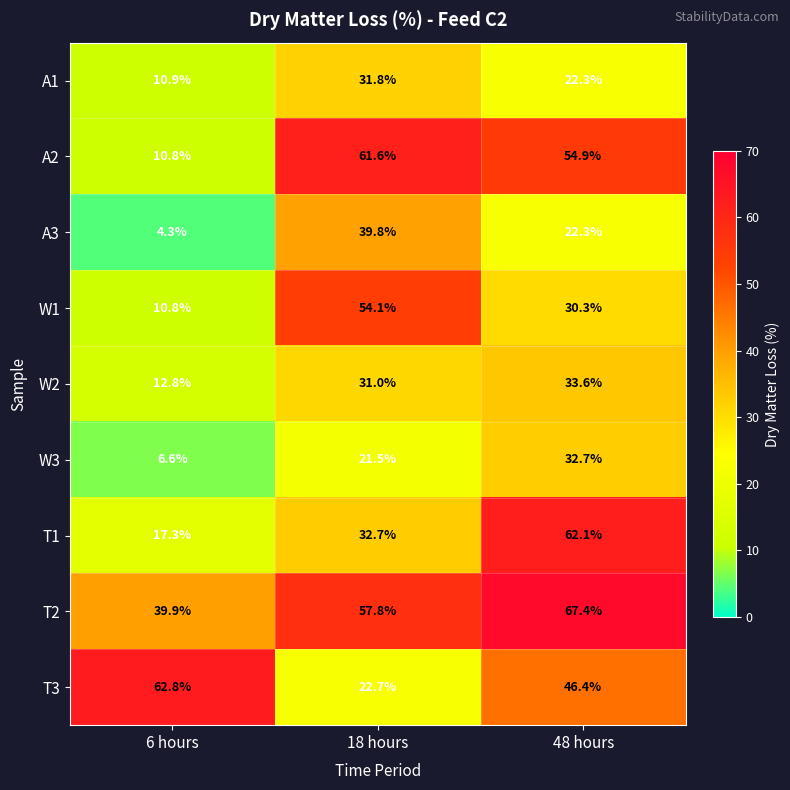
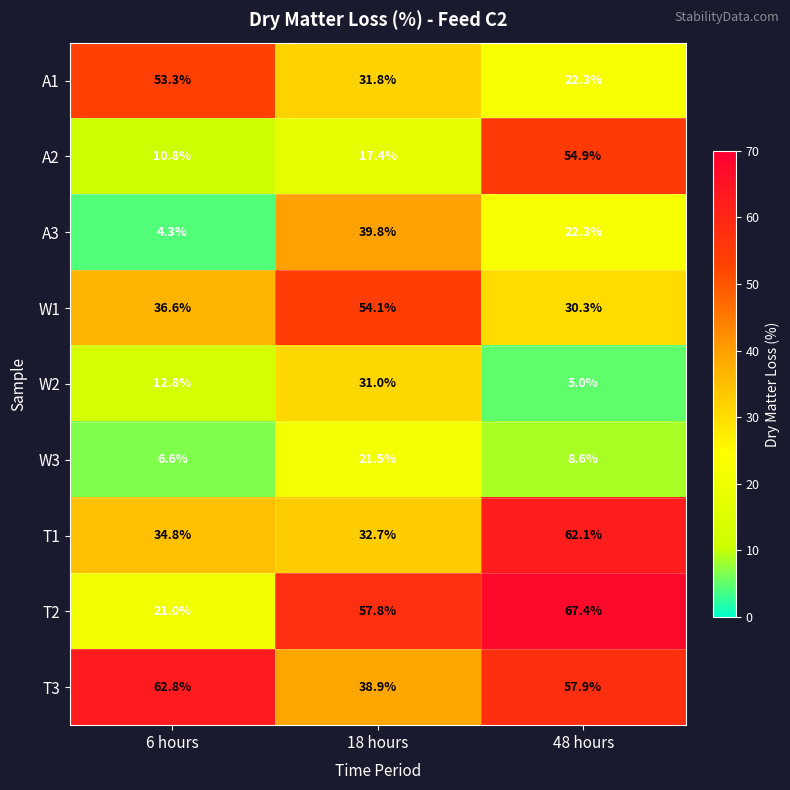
A1, 6 hours: 10.9% -> 53.3%
A2, 18 hours: 61.6% -> 17.4%
W1, 6 hours: 10.8% -> 36.6%
W2, 48 hours: 33.6% -> 5.0%
W3, 48 hours: 32.7% -> 8.6%
T1, 6 hours: 17.3% -> 34.8%
T2, 6 hours: 39.9% -> 21.0%
T3, 18 hours: 22.7% -> 38.9%
T3, 48 hours: 46.4% -> 57.9%
